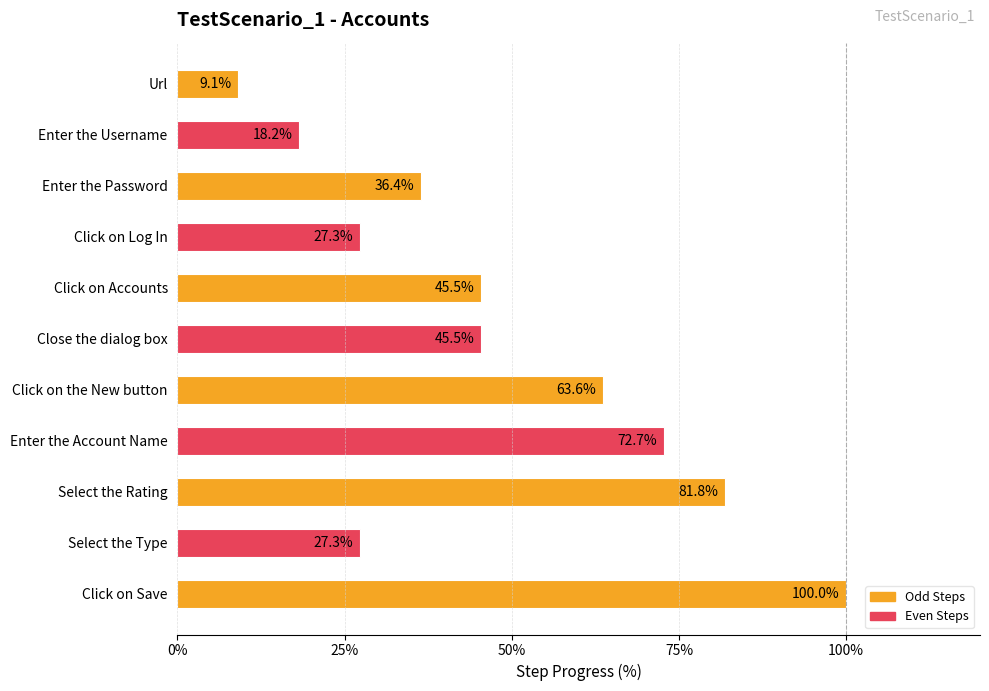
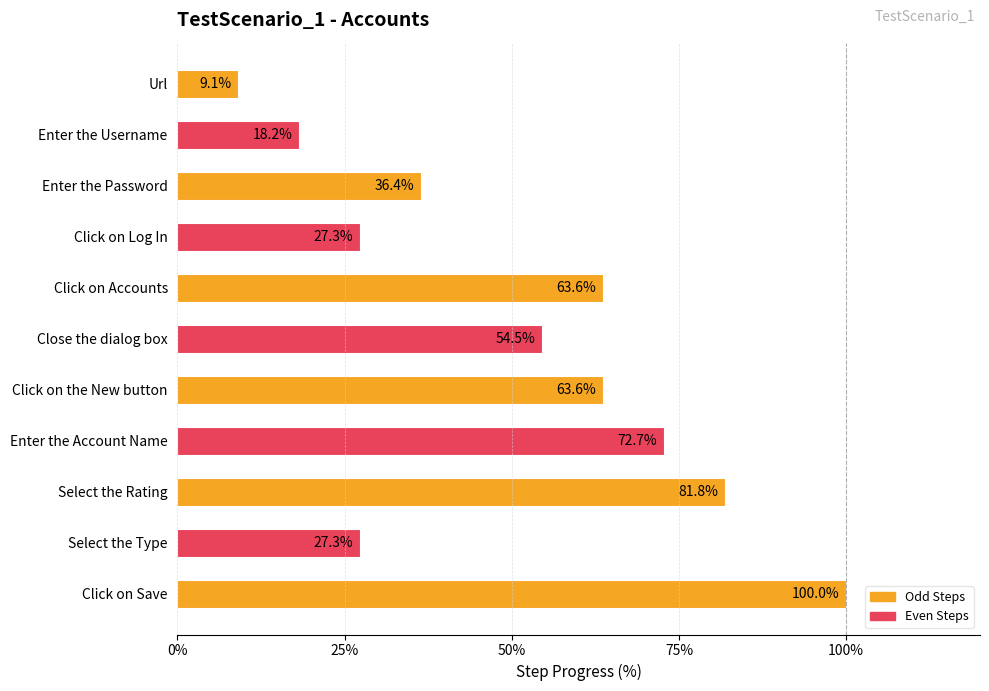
Click on Accounts: 45.5% -> 63.6%
Close the dialog box: 45.5% -> 54.5%
